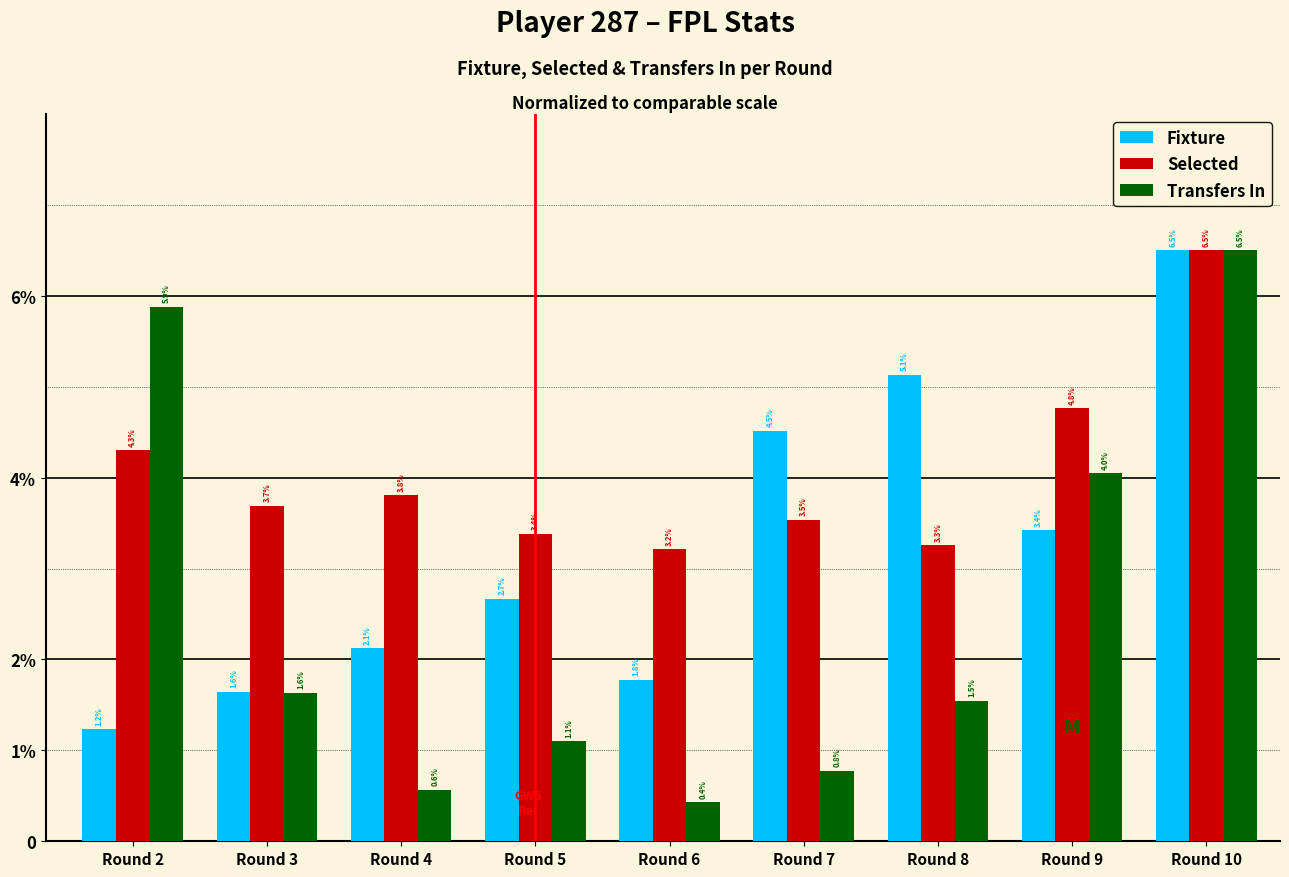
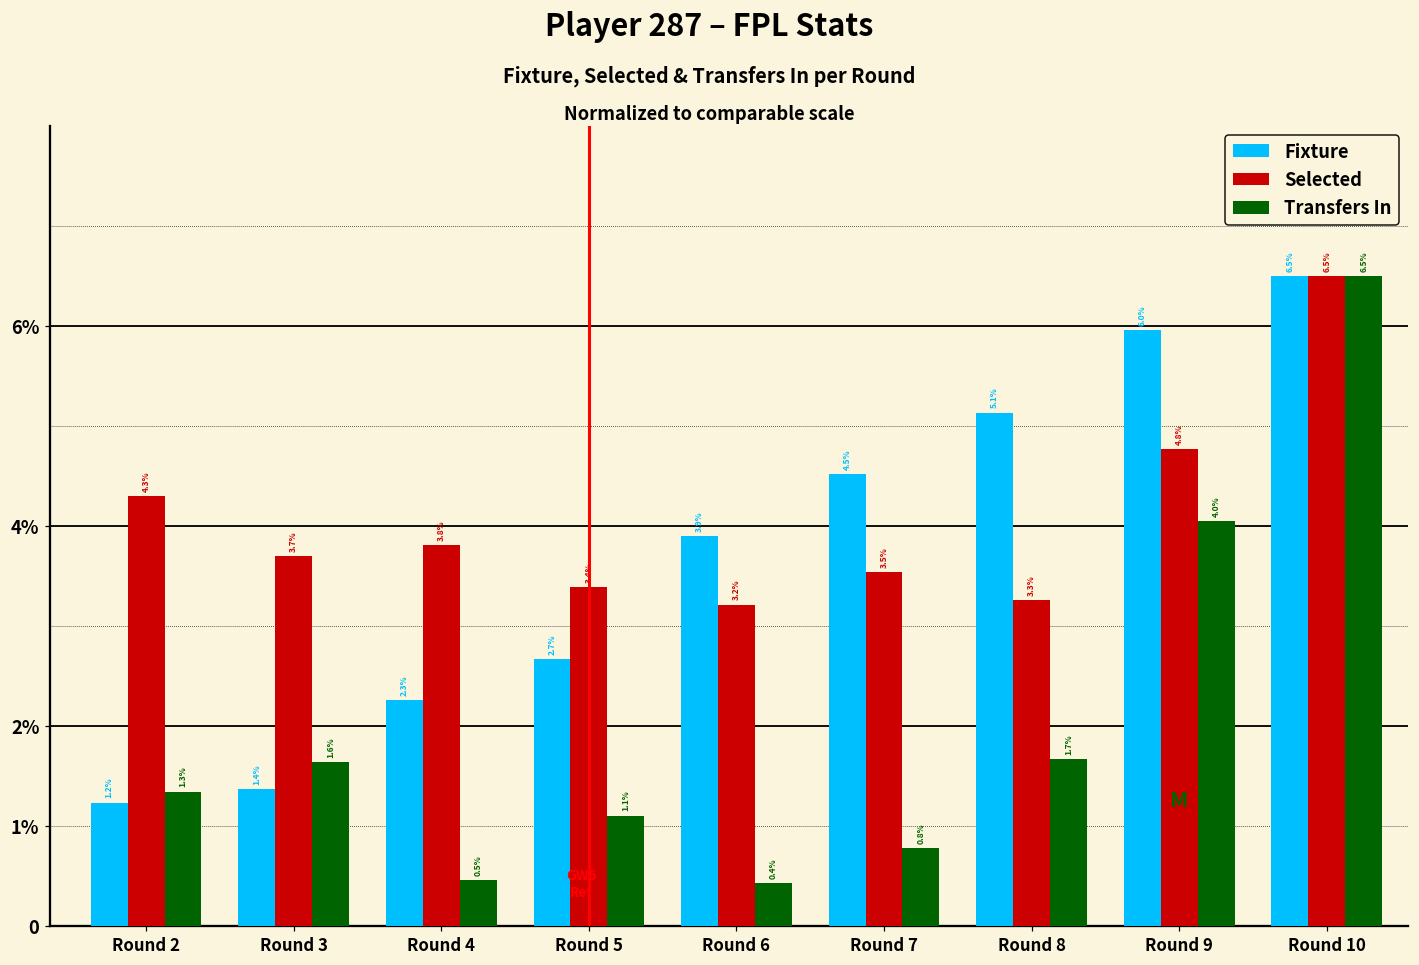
Transfers In, Round 2: 5.9% -> 1.3%
Fixture, Round 3: 1.6% -> 1.4%
Fixture, Round 4: 2.1% -> 2.3%
Transfers In, Round 4: 0.6% -> 0.5%
Fixture, Round 6: 1.8% -> 3.9%
Transfers In, Round 8: 1.5% -> 1.7%
Fixture, Round 9: 3.4% -> 6.0%
